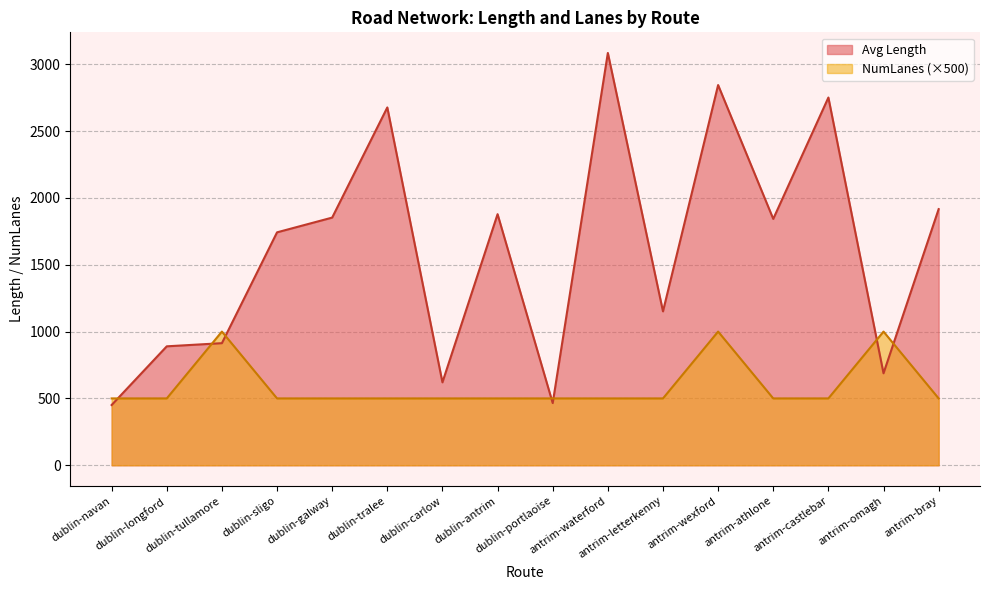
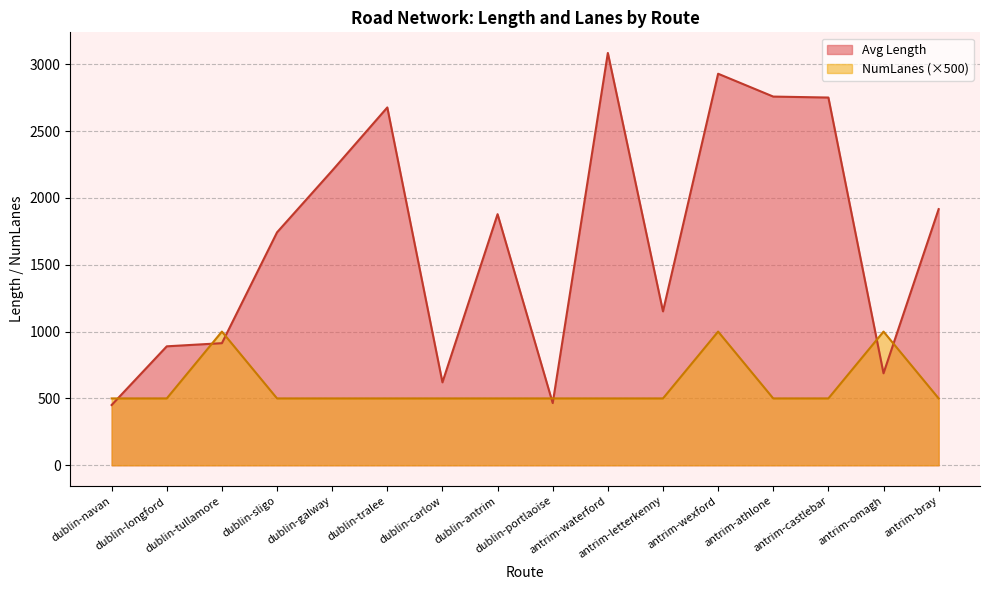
Avg Length, dublin-galway: 1850 -> 2200
Avg Length, antrim-wexford: 2840 -> 2930
Avg Length, antrim-athlone: 1840 -> 2760
